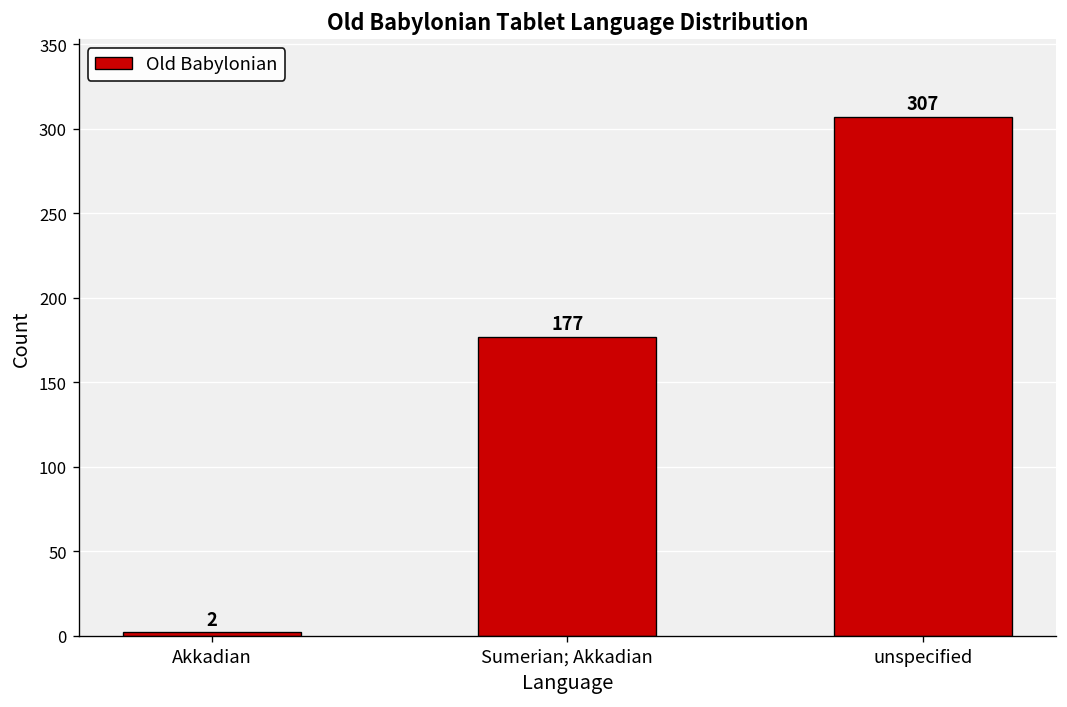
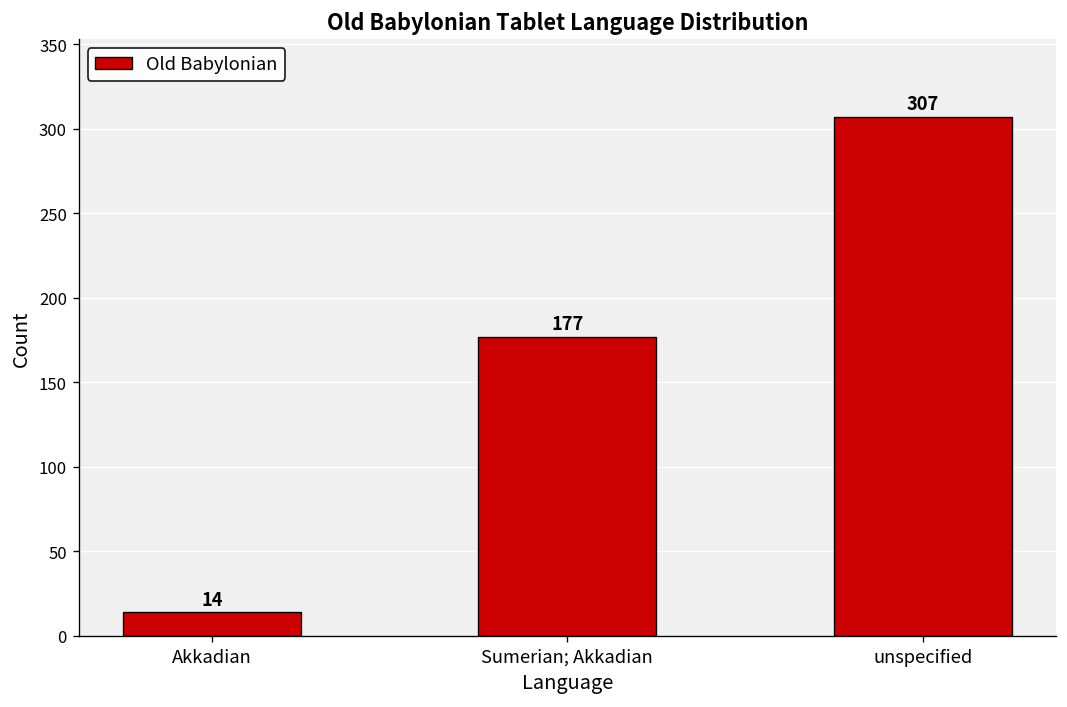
Akkadian: 2 -> 14
